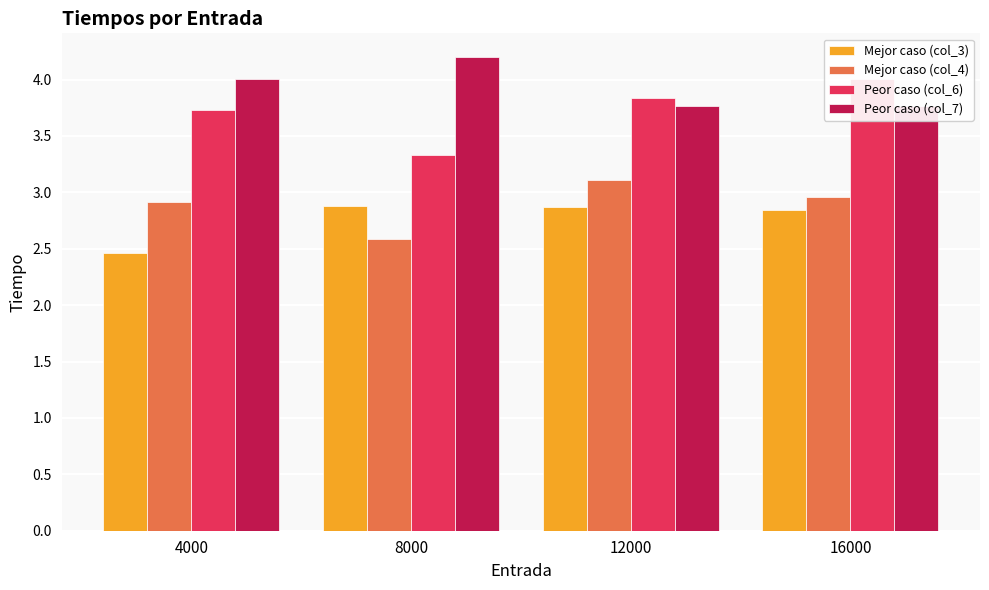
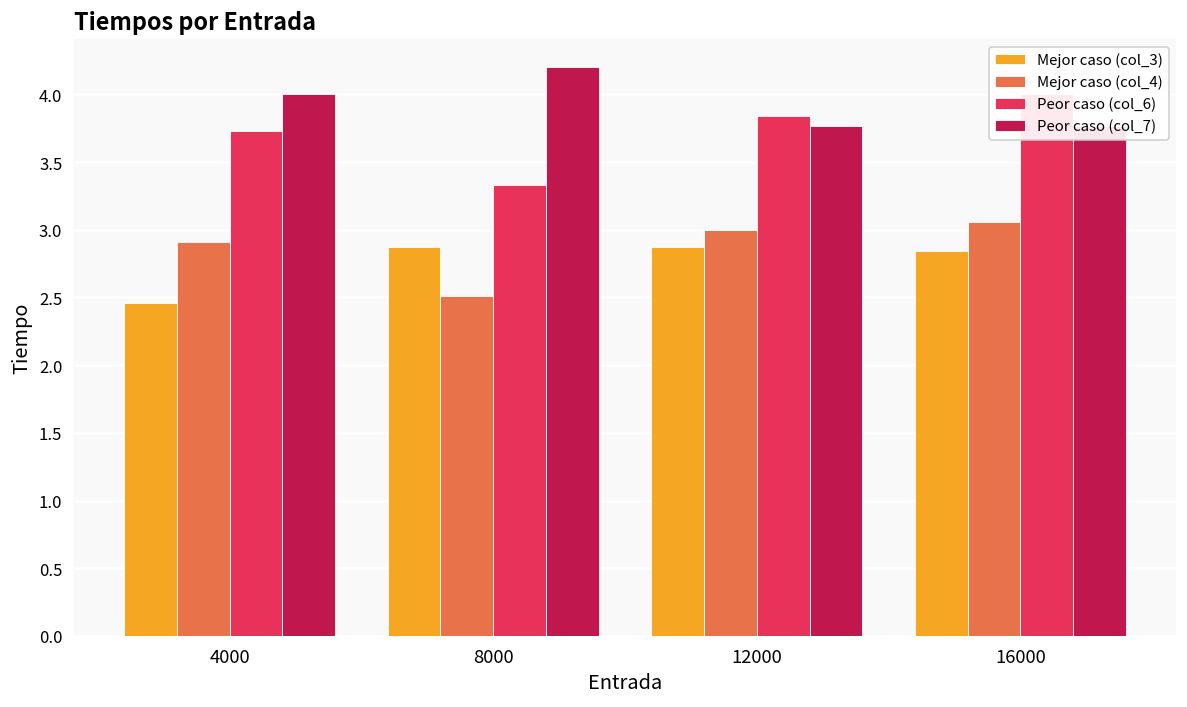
Mejor caso (col_4), 8000: 2.58 -> 2.51
Mejor caso (col_4), 12000: 3.11 -> 3.00
Mejor caso (col_4), 16000: 2.96 -> 3.06
